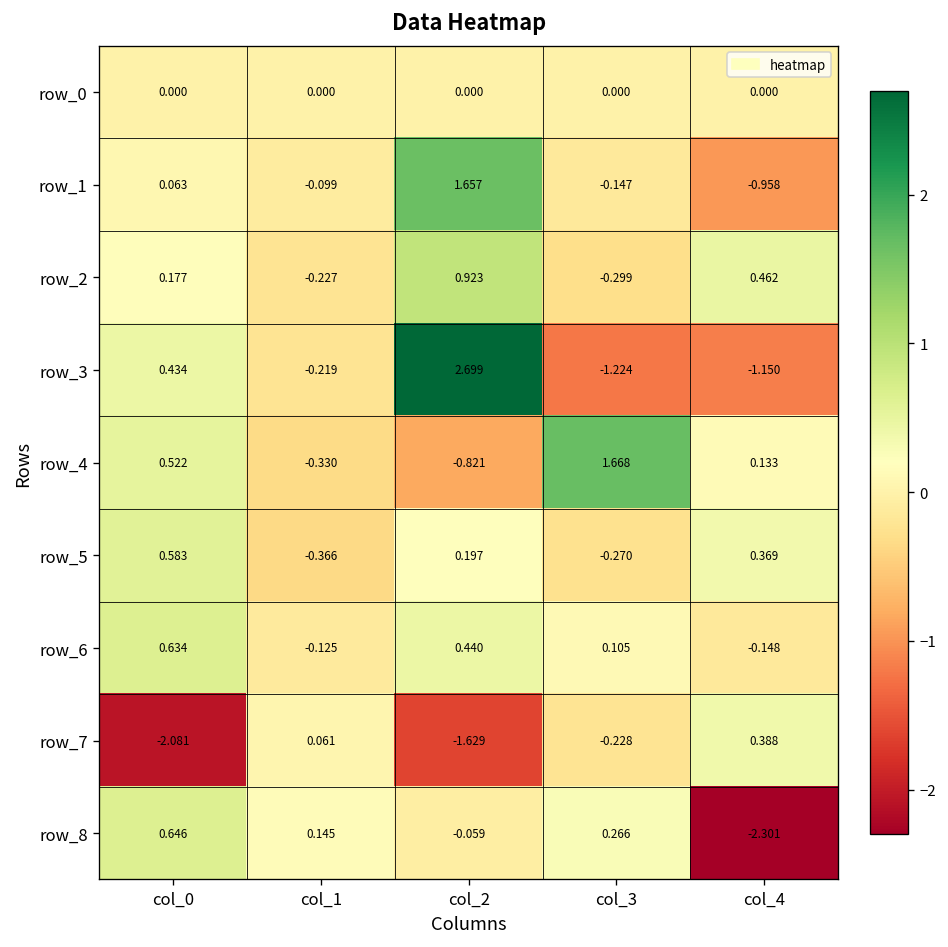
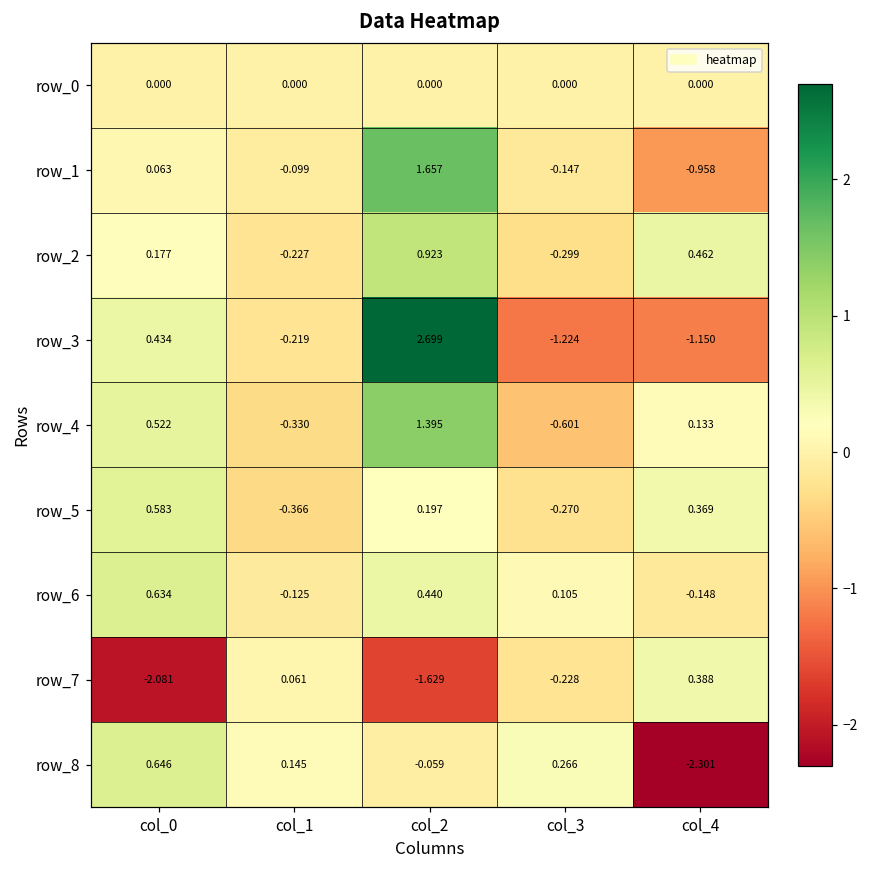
row_4, col_2: -0.821 -> 1.395
row_4, col_3: 1.668 -> -0.601
